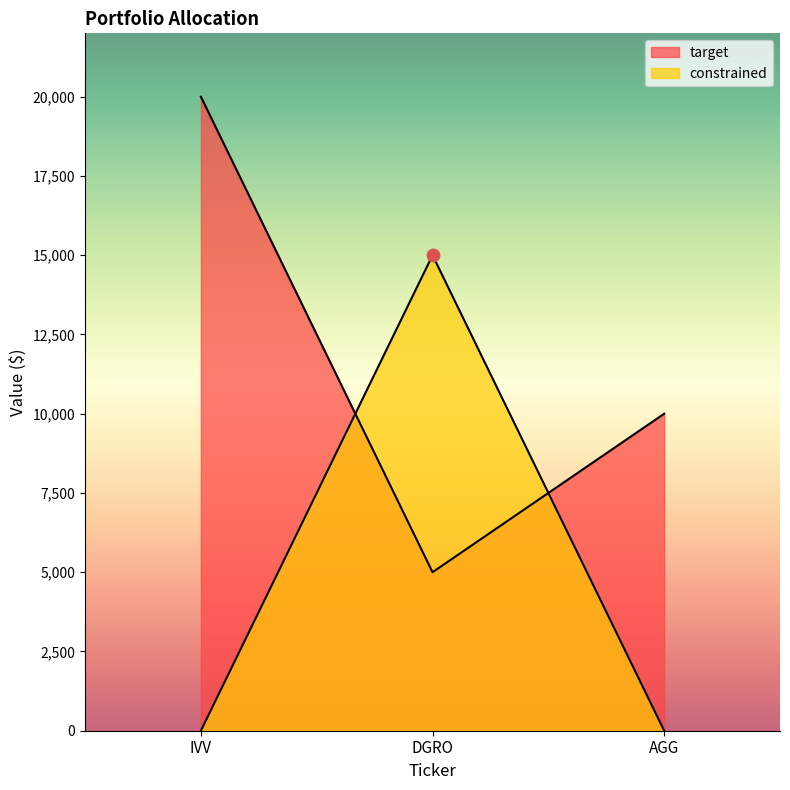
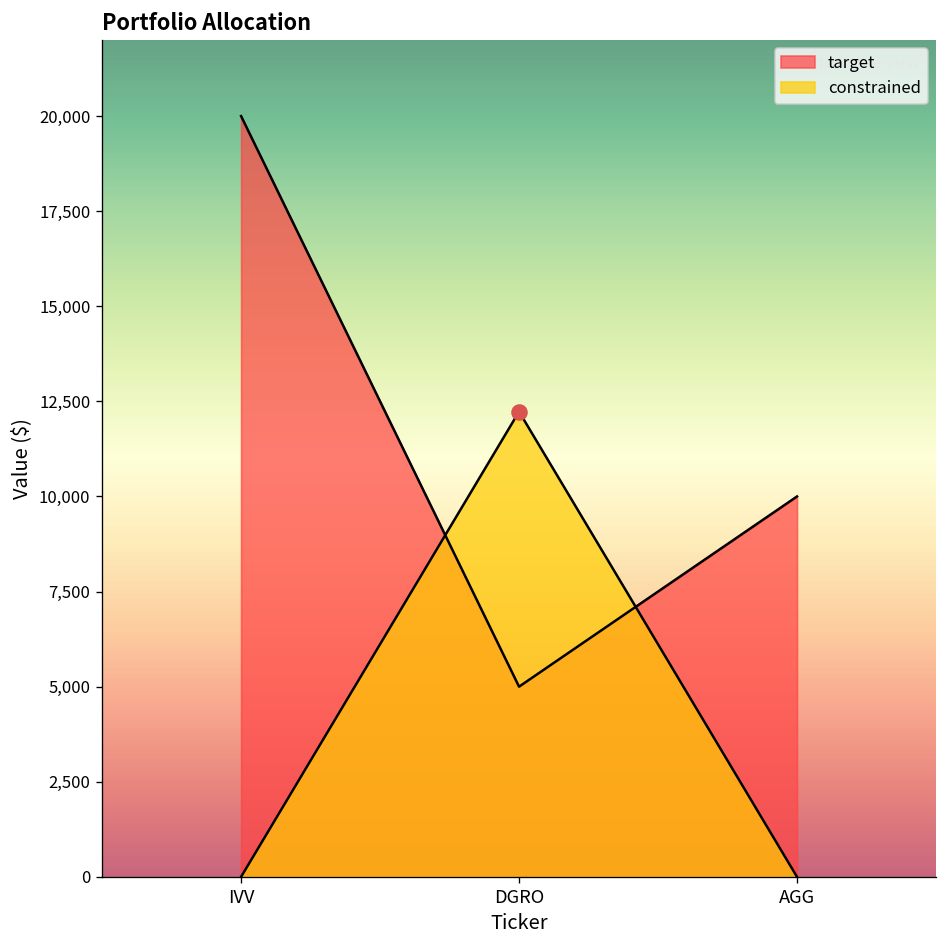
constrained, DGRO: 15,000 -> 12,200
